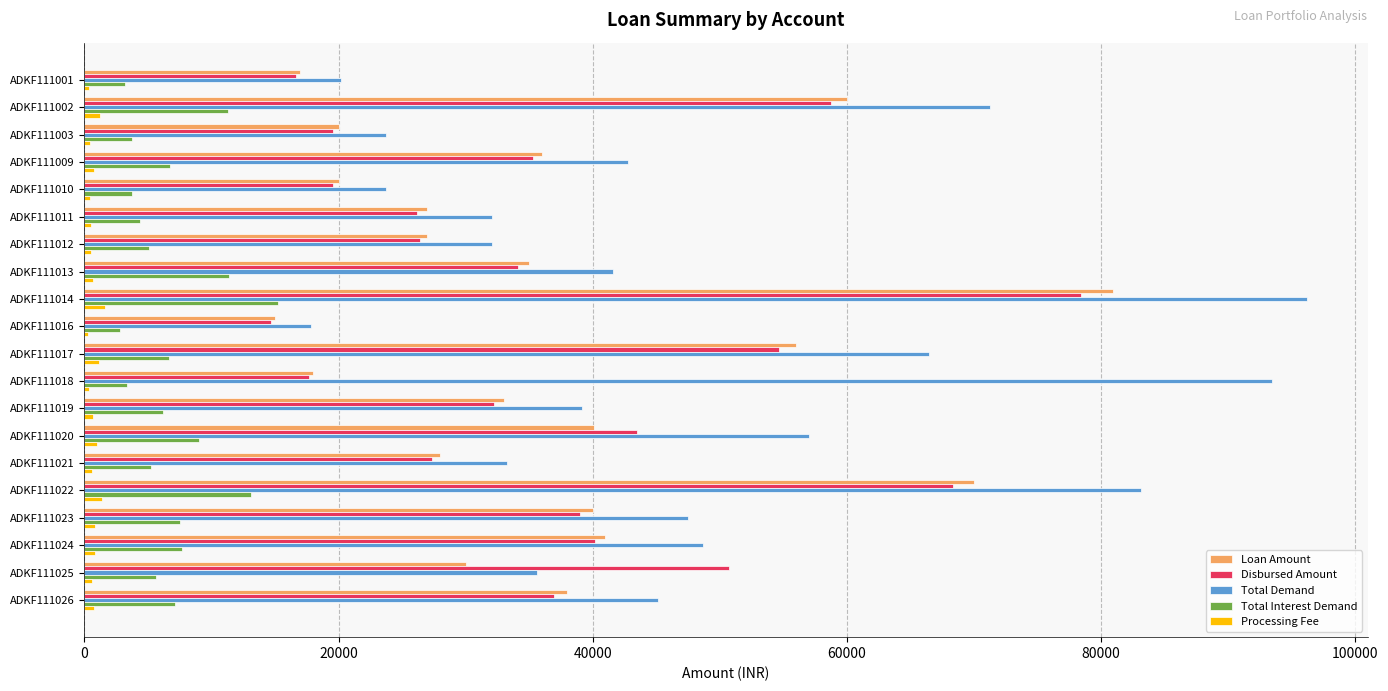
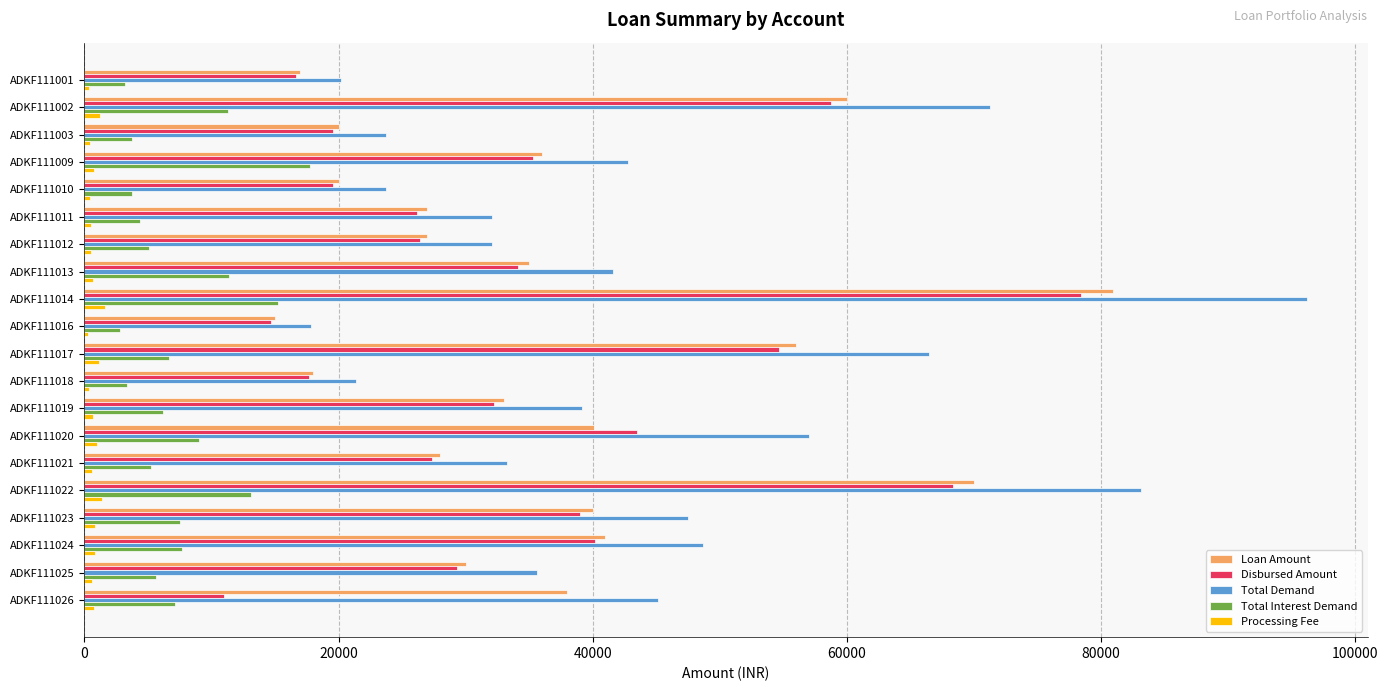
Total Interest Demand, ADKF111009: 6800 -> 17800
Total Demand, ADKF111018: 93500 -> 21400
Disbursed Amount, ADKF111025: 50700 -> 29300
Disbursed Amount, ADKF111026: 37000 -> 11000
